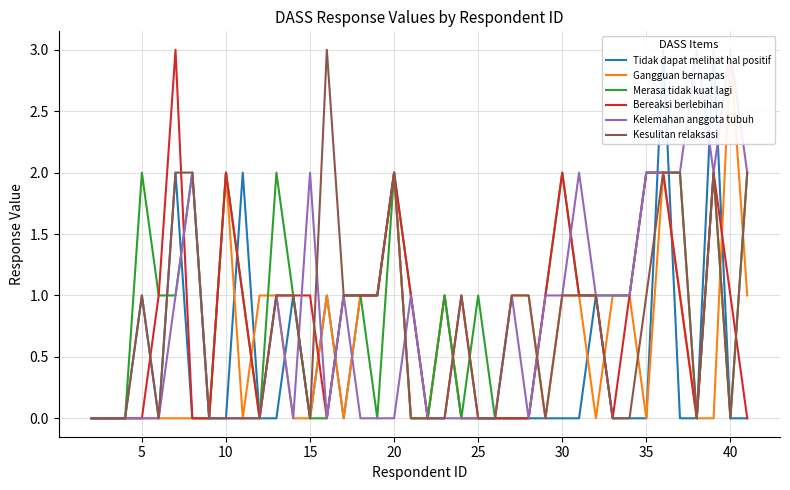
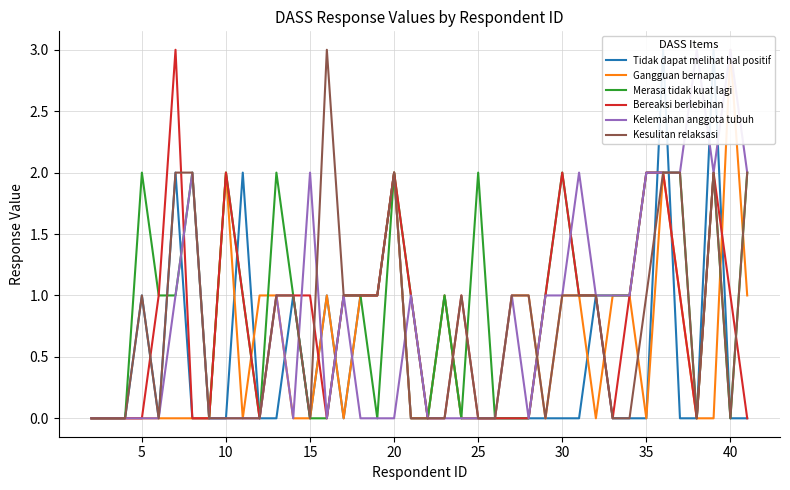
Merasa tidak kuat lagi, 25: 1 -> 2
